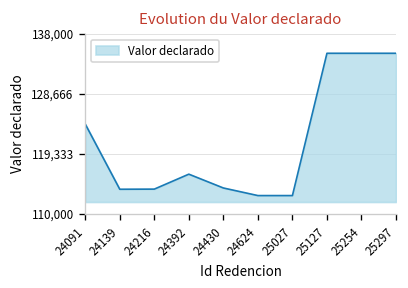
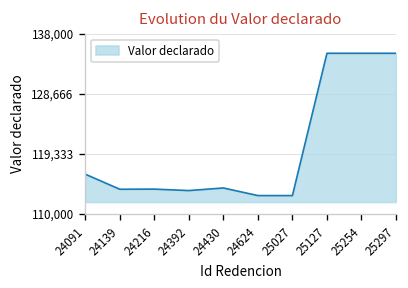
24091: 124,000 -> 116,000
24392: 116,000 -> 114,000
